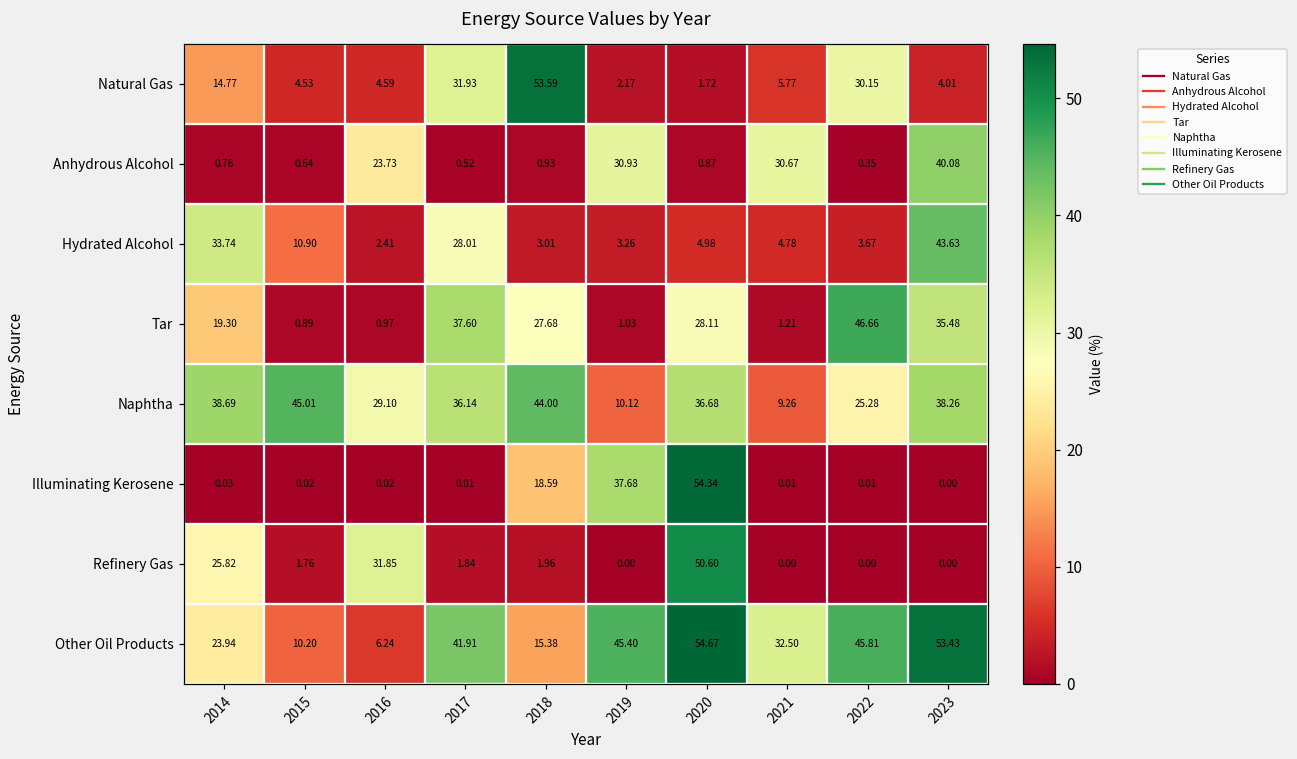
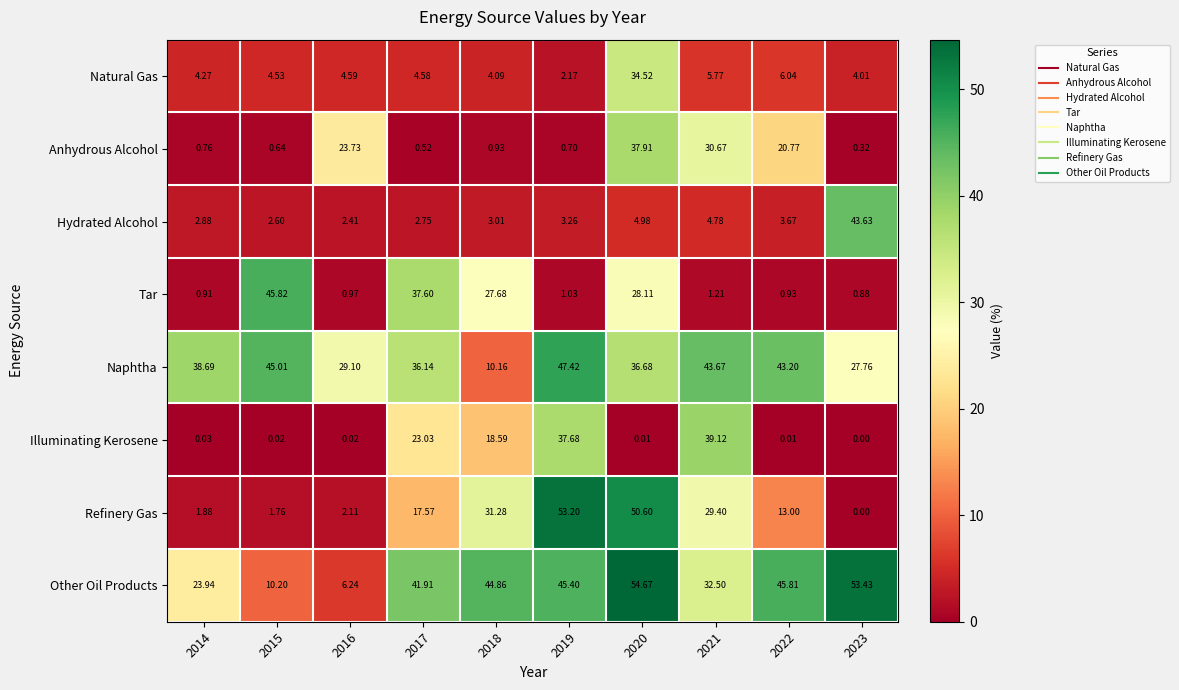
Natural Gas, 2014: 14.77 -> 4.27
Natural Gas, 2017: 31.93 -> 4.58
Natural Gas, 2018: 53.59 -> 4.09
Natural Gas, 2020: 1.72 -> 34.52
Natural Gas, 2022: 30.15 -> 6.04
Anhydrous Alcohol, 2019: 30.93 -> 0.70
Anhydrous Alcohol, 2020: 0.87 -> 37.91
Anhydrous Alcohol, 2022: 0.35 -> 20.77
Anhydrous Alcohol, 2023: 40.08 -> 0.32
Hydrated Alcohol, 2014: 33.74 -> 2.88
Hydrated Alcohol, 2015: 10.90 -> 2.60
Hydrated Alcohol, 2017: 28.01 -> 2.75
Tar, 2014: 19.30 -> 0.91
Tar, 2015: 0.89 -> 45.82
Tar, 2022: 46.66 -> 0.93
Tar, 2023: 35.48 -> 0.88
Naphtha, 2018: 44.00 -> 10.16
Naphtha, 2019: 10.12 -> 47.42
Naphtha, 2021: 9.26 -> 43.67
Naphtha, 2022: 25.28 -> 43.20
Naphtha, 2023: 38.26 -> 27.76
Illuminating Kerosene, 2017: 0.01 -> 23.03
Illuminating Kerosene, 2020: 54.34 -> 0.01
Illuminating Kerosene, 2021: 0.01 -> 39.12
Refinery Gas, 2014: 25.82 -> 1.88
Refinery Gas, 2016: 31.85 -> 2.11
Refinery Gas, 2017: 1.84 -> 17.57
Refinery Gas, 2018: 1.96 -> 31.28
Refinery Gas, 2019: 0.00 -> 53.20
Refinery Gas, 2021: 0.00 -> 29.40
Refinery Gas, 2022: 0.00 -> 13.00
Other Oil Products, 2018: 15.38 -> 44.86
